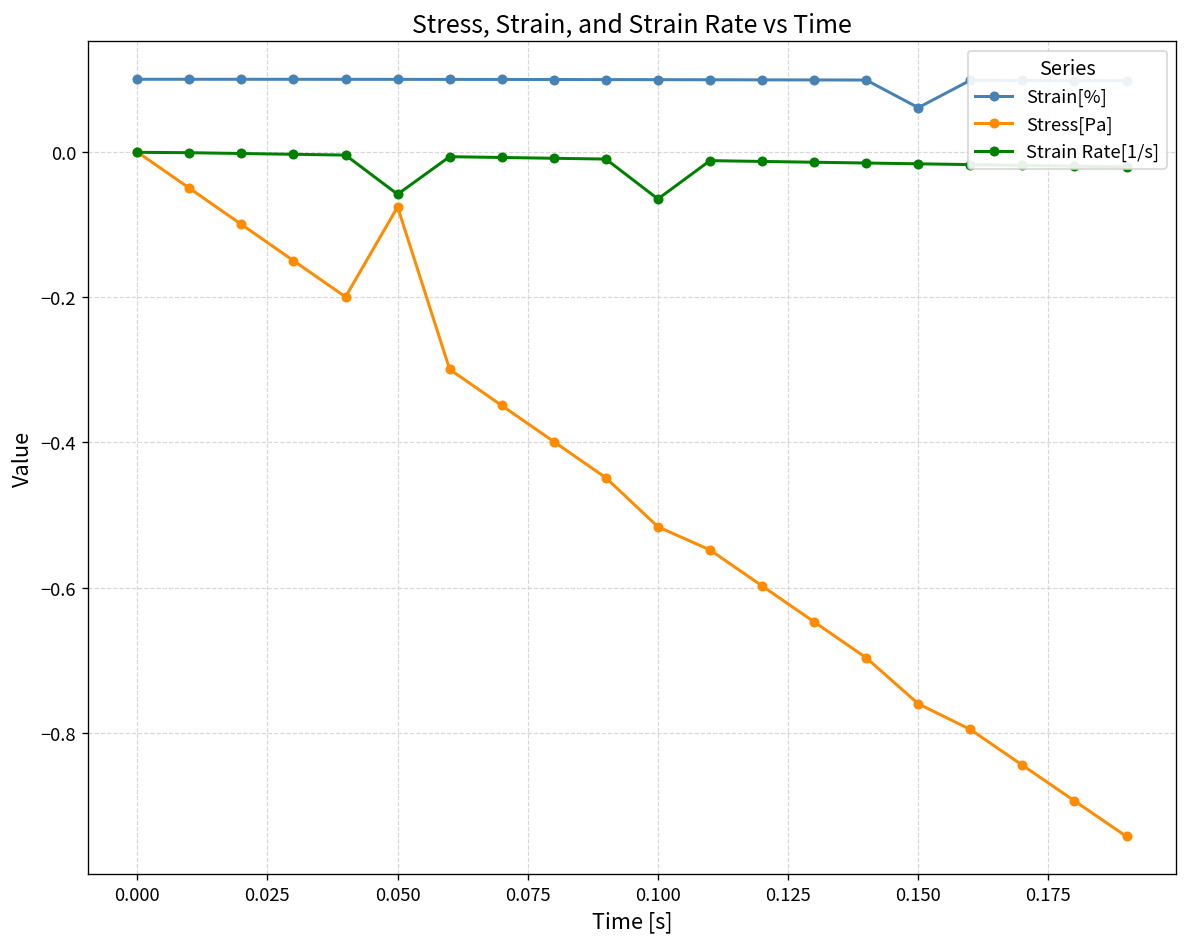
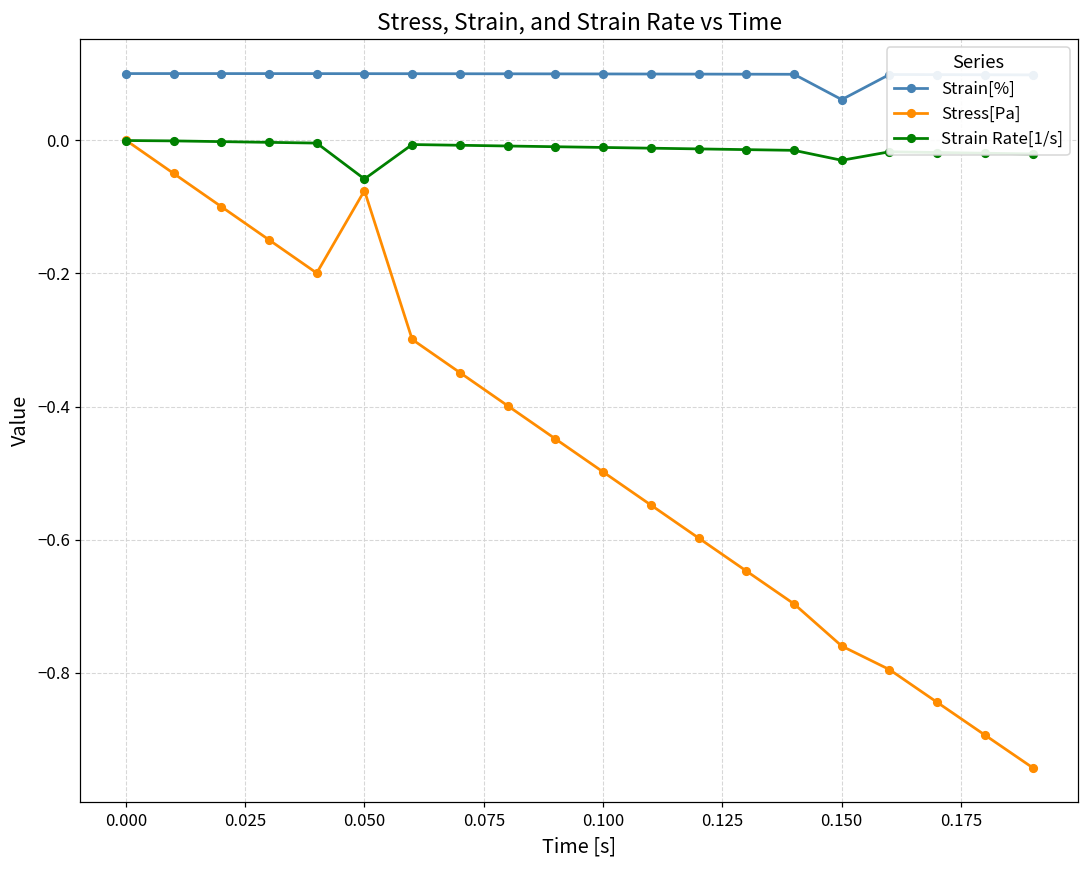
Stress[Pa], 0.100: -0.52 -> -0.50
Strain Rate[1/s], 0.100: -0.06 -> -0.01
Strain Rate[1/s], 0.150: -0.02 -> -0.03
